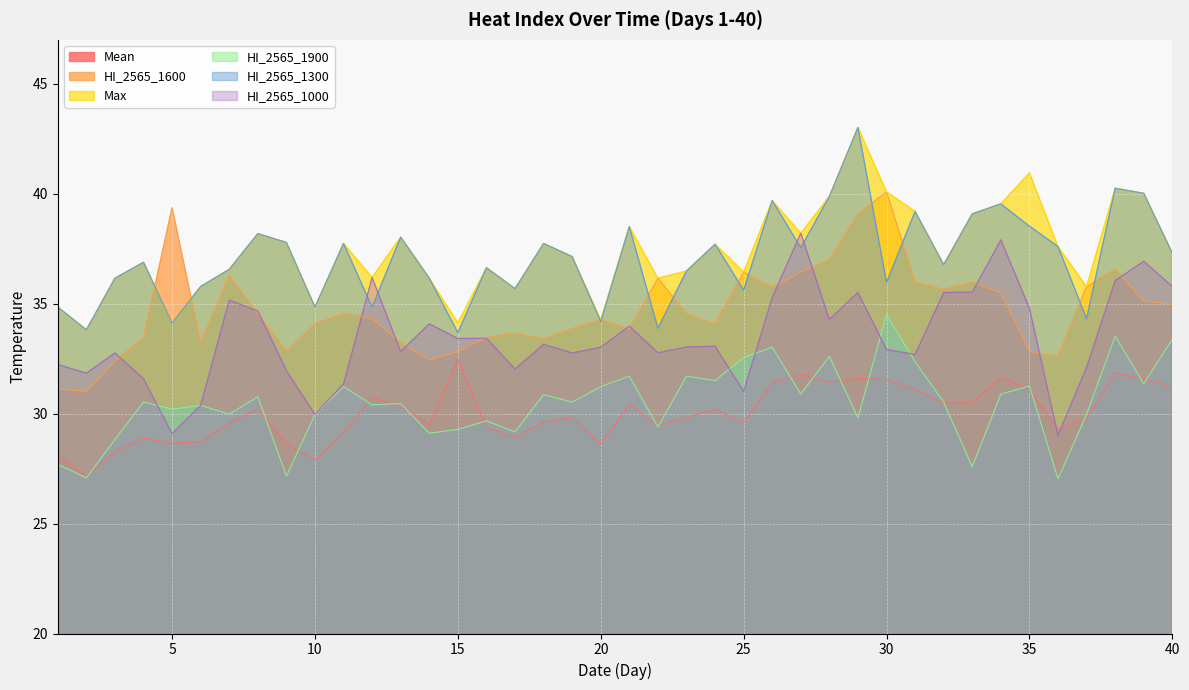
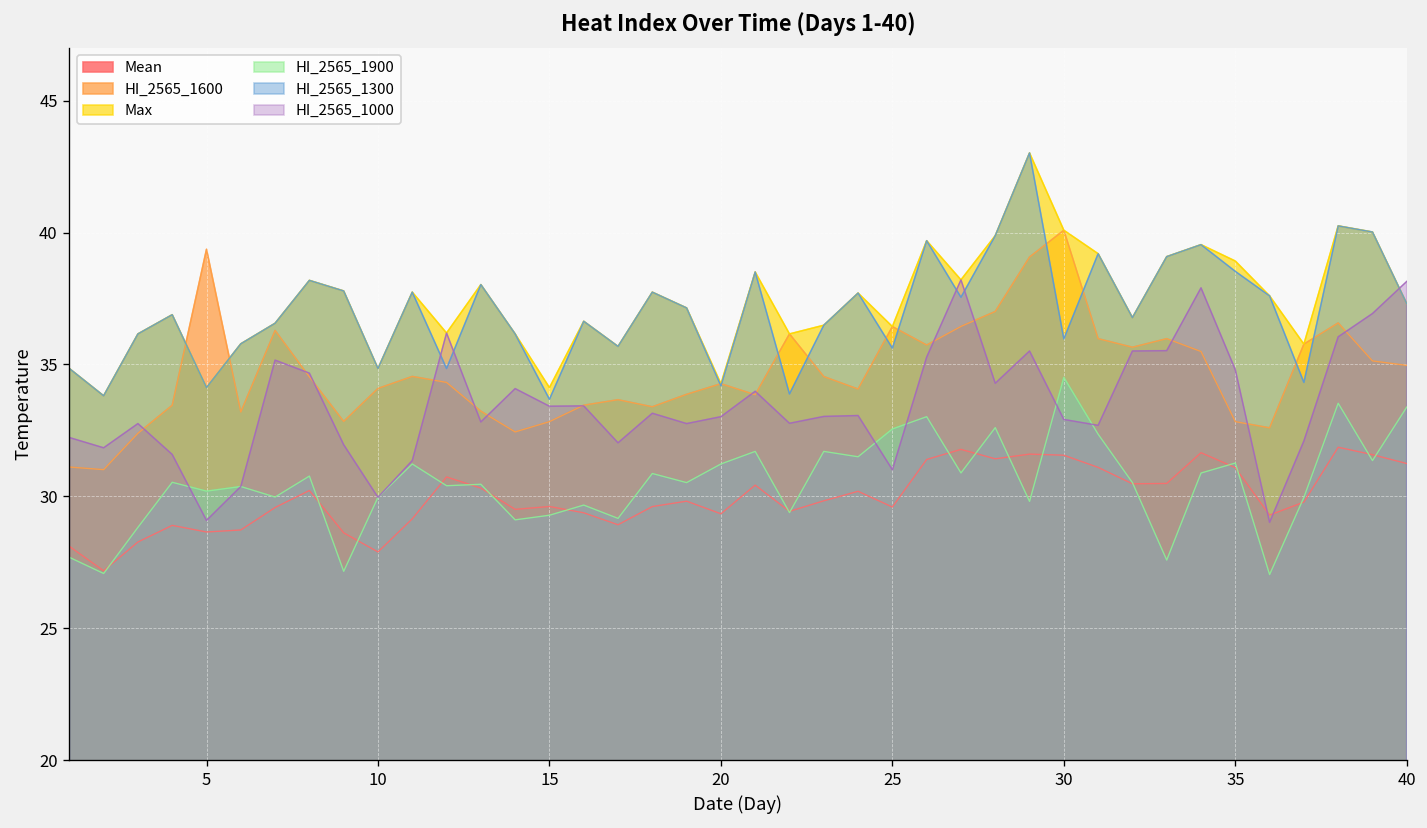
Mean, 15: 32.5 -> 29.6
Mean, 20: 28.6 -> 29.3
Max, 35: 40.9 -> 38.9
HI_2565_1000, 40: 35.8 -> 38.1
